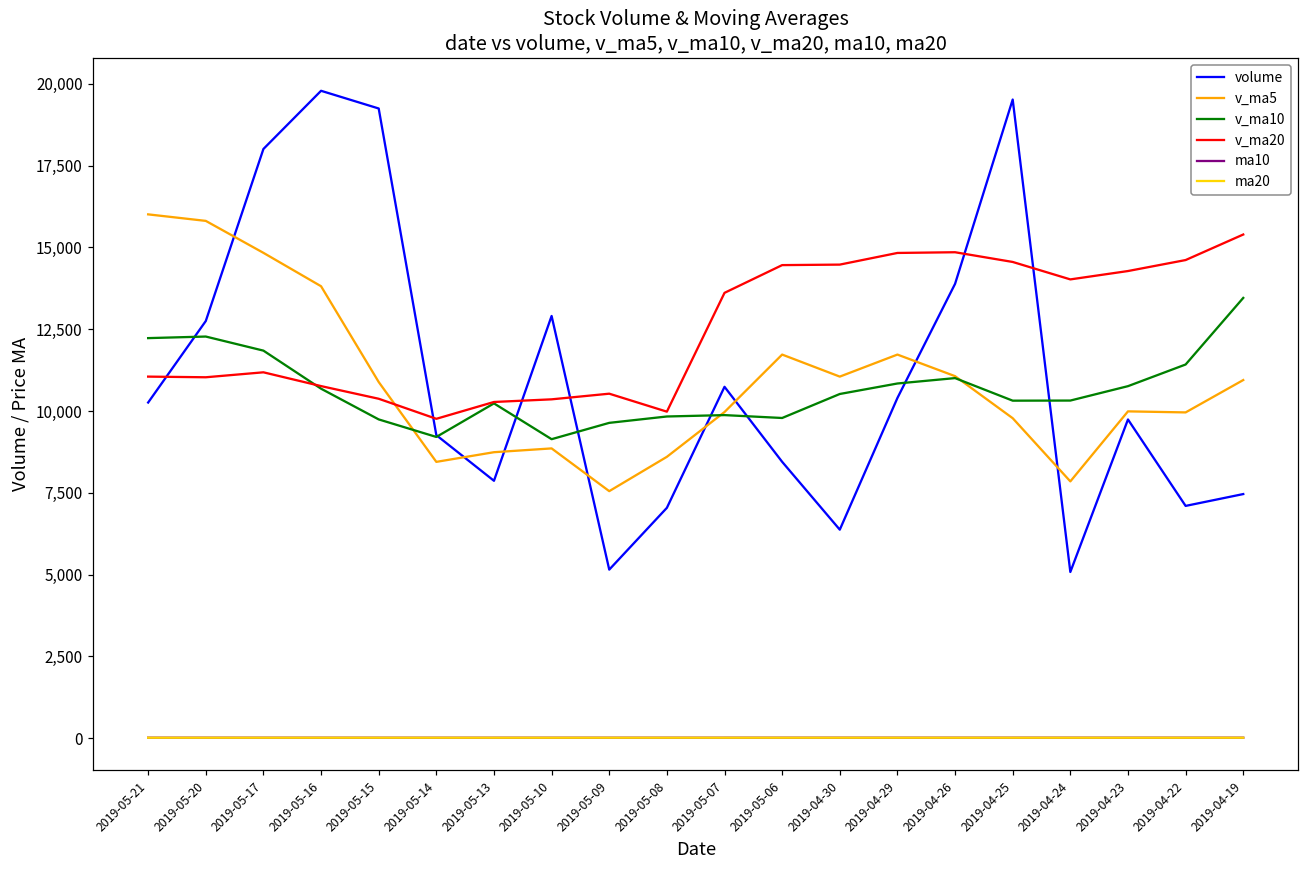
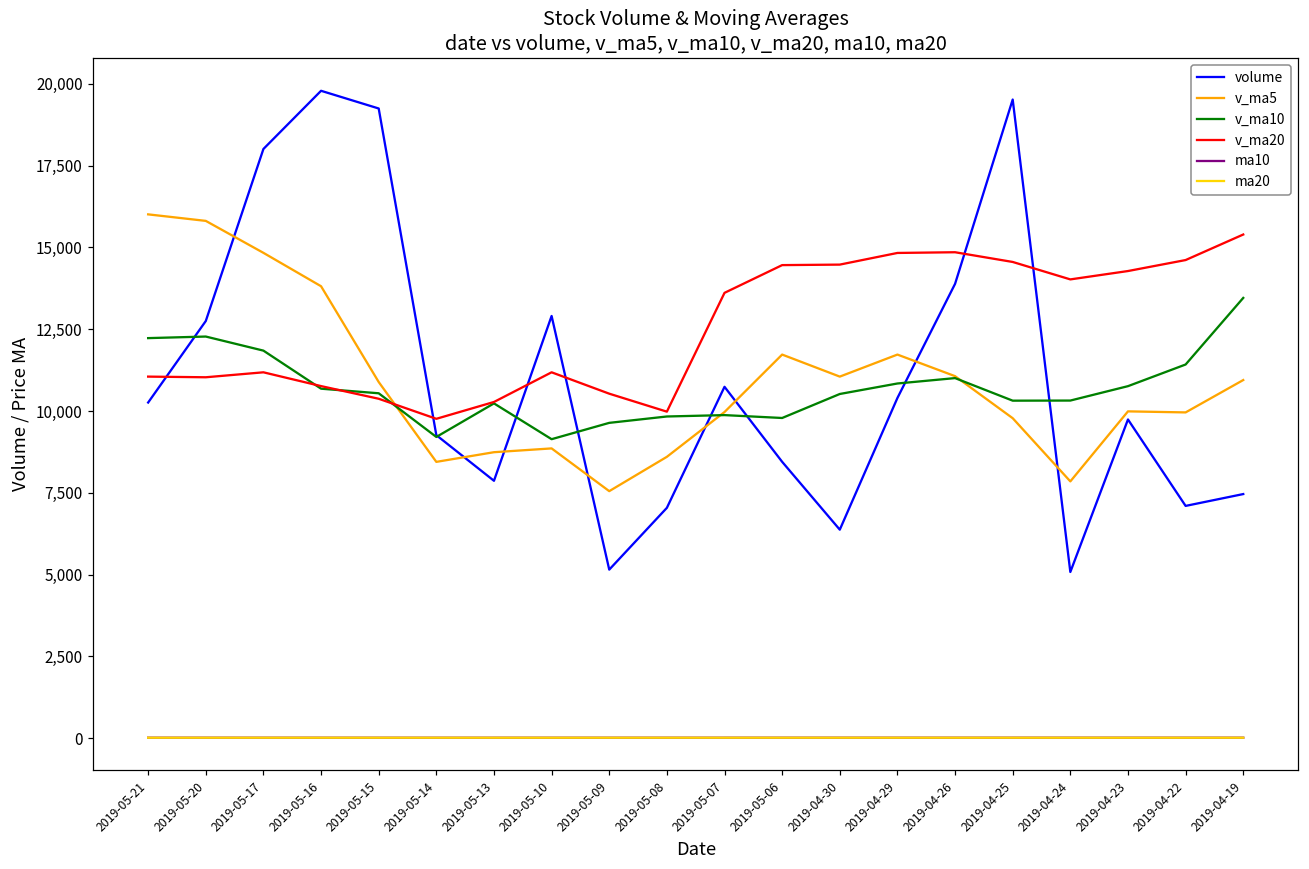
v_ma10, 2019-05-15: 9,700 -> 10,500
v_ma20, 2019-05-10: 10,400 -> 11,200
